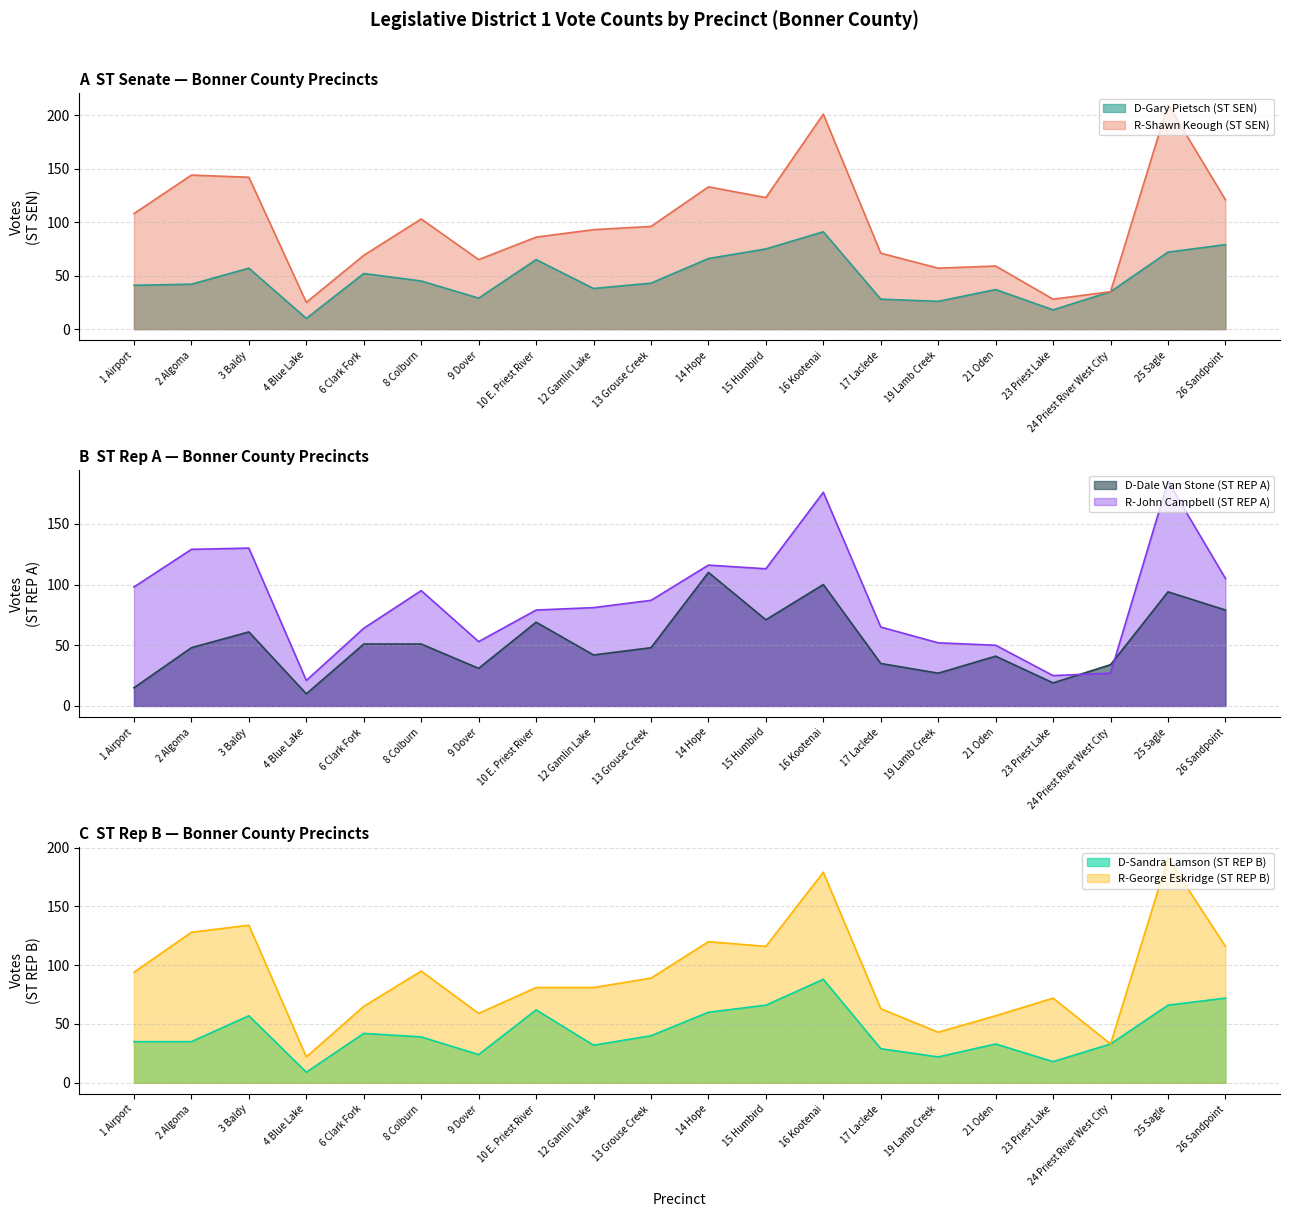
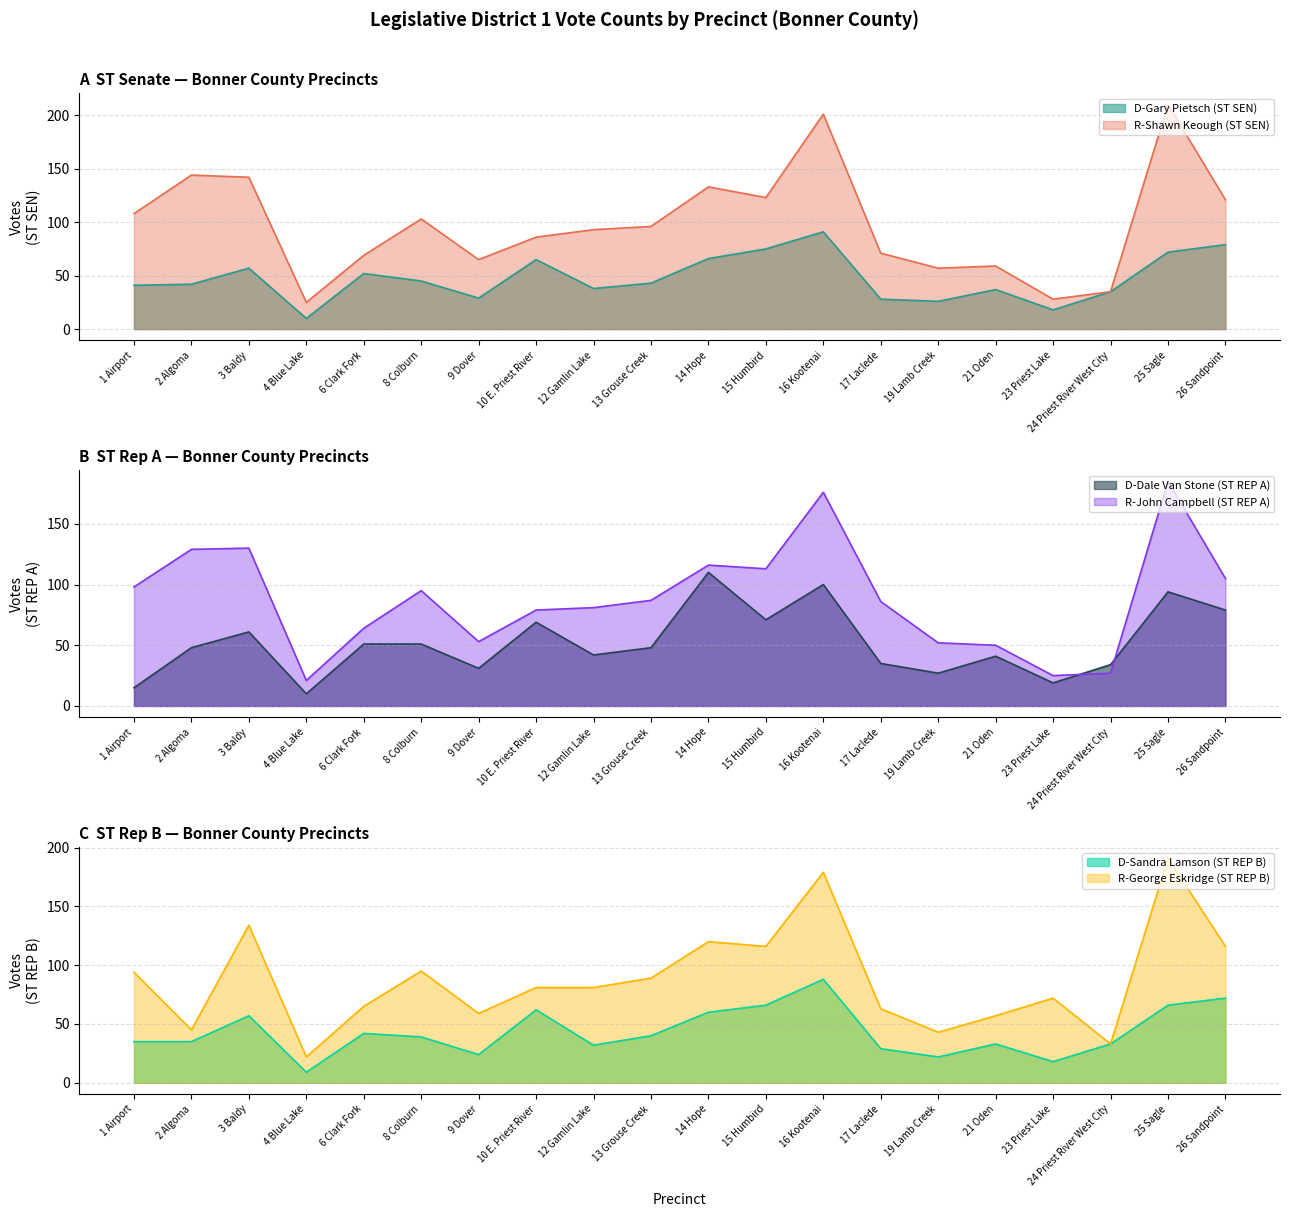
B ST Rep A — Bonner County Precincts, R-John Campbell (ST REP A), 17 Laclede: 65 -> 86
C ST Rep B — Bonner County Precincts, R-George Eskridge (ST REP B), 2 Algoma: 128 -> 45
